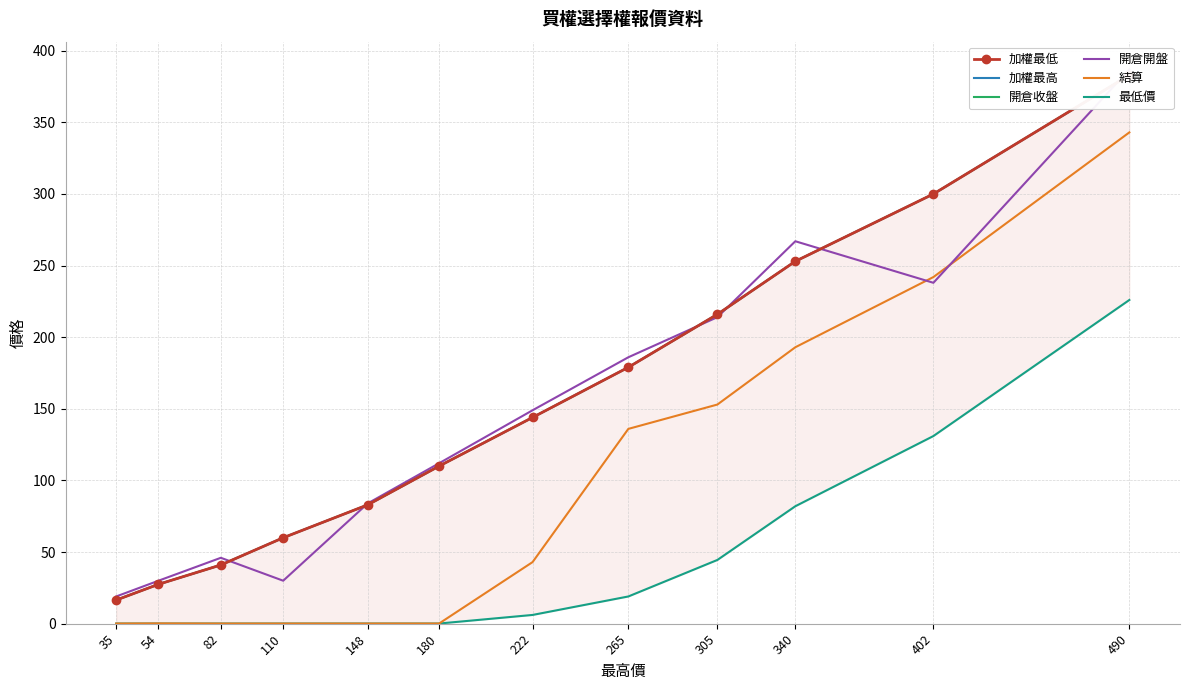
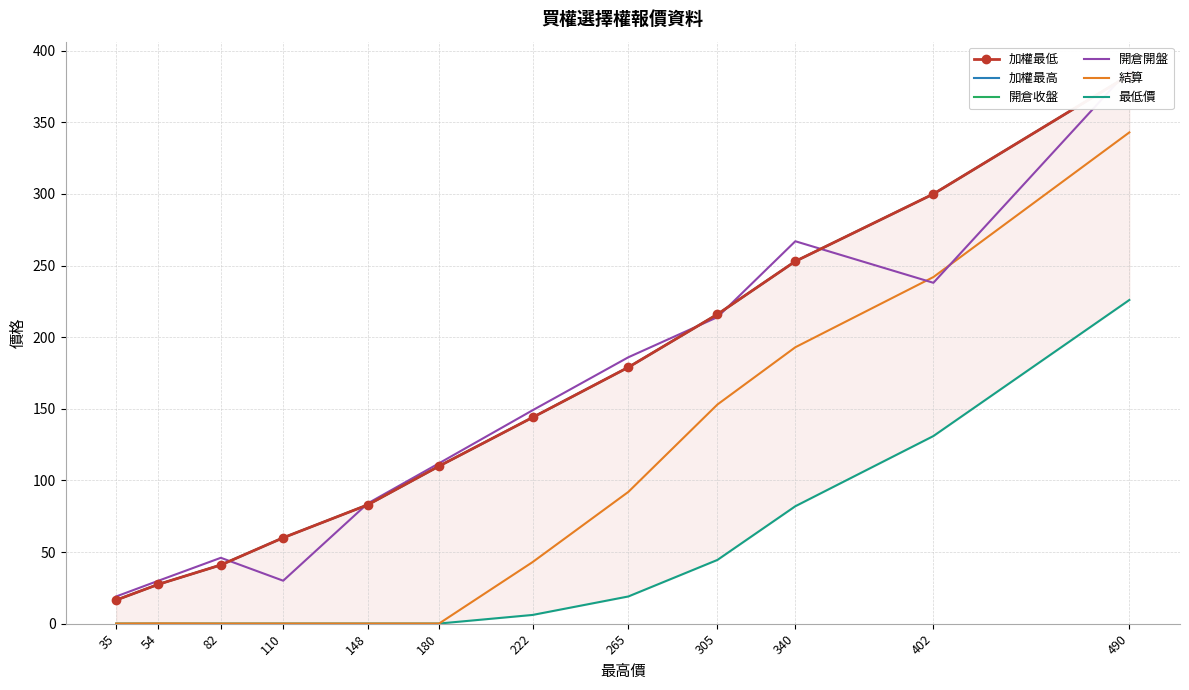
結算, 265: 136 -> 92
